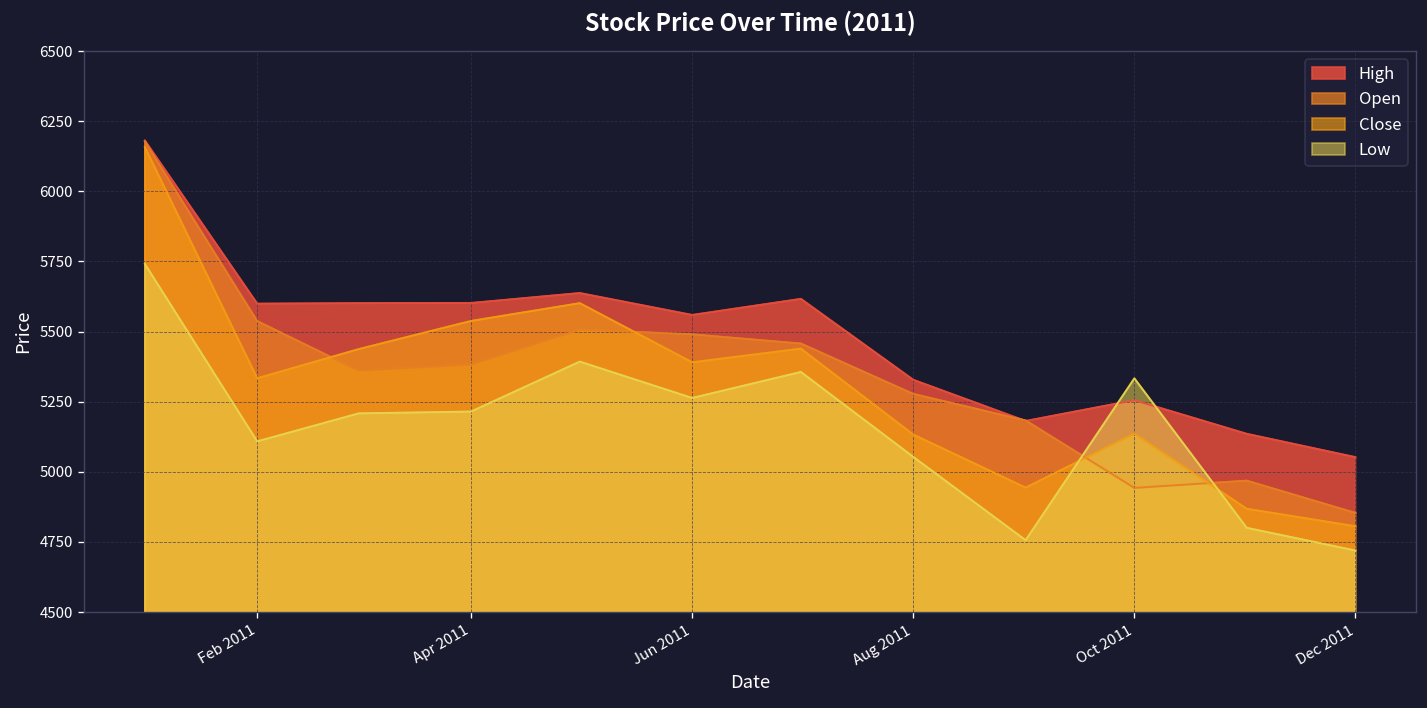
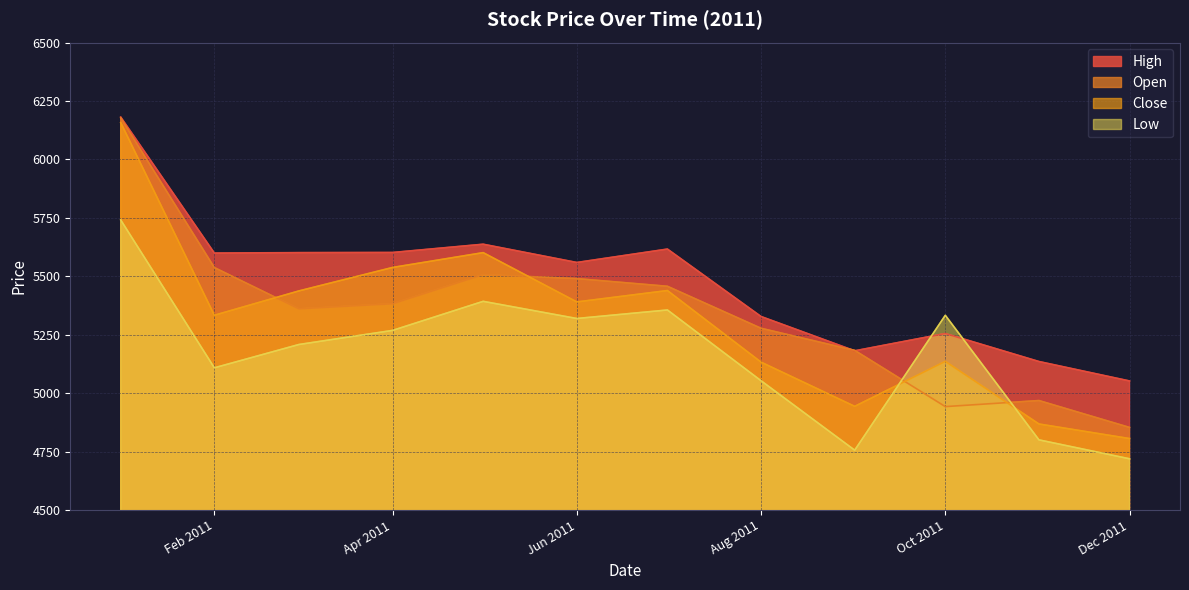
Low, Apr 2011: 5210 -> 5270
Low, Jun 2011: 5260 -> 5320
